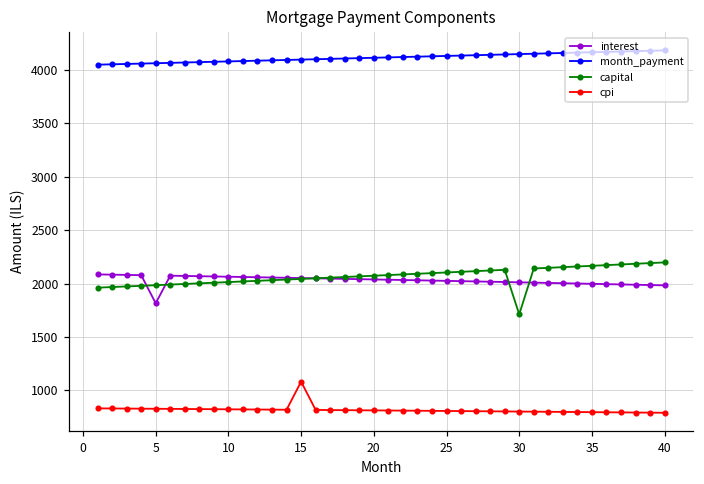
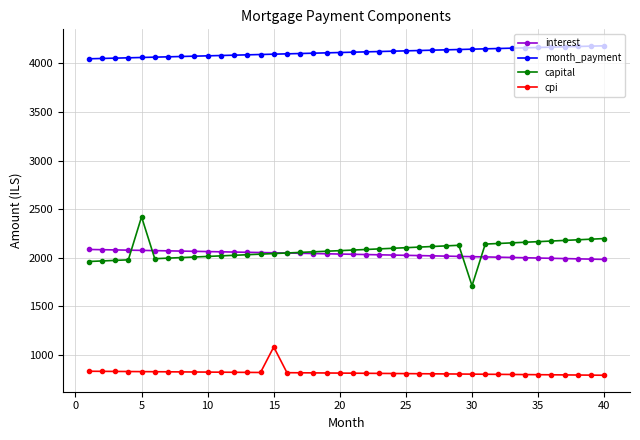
interest, 5: 1800 -> 2100
capital, 5: 2000 -> 2400
